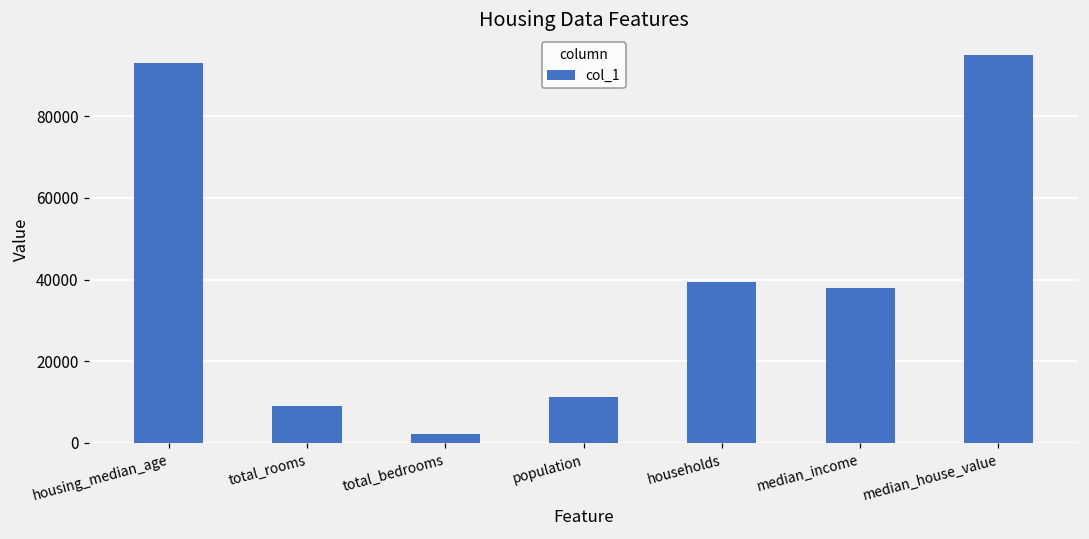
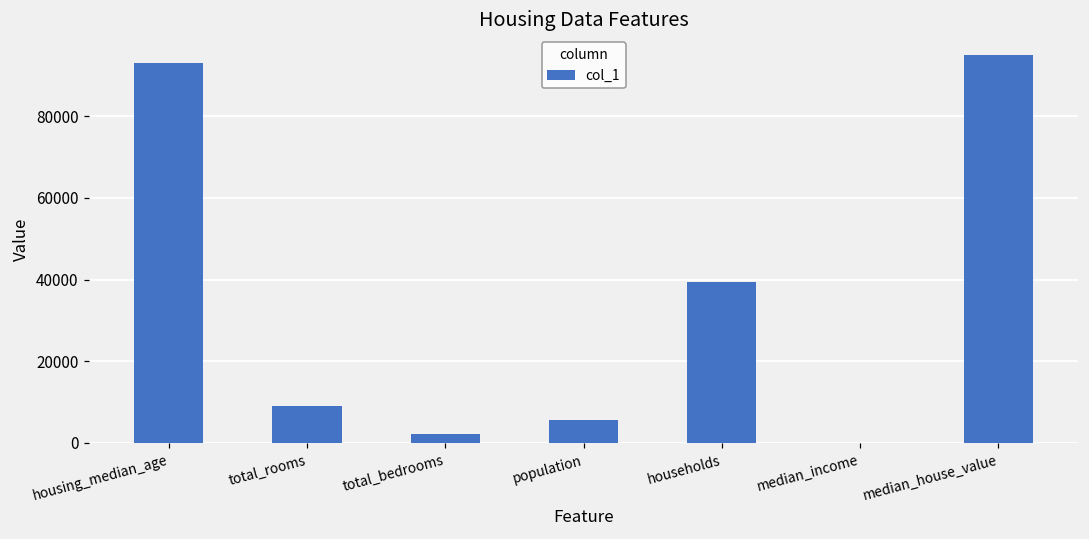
population: 11000 -> 6000
median_income: 38000 -> 0
